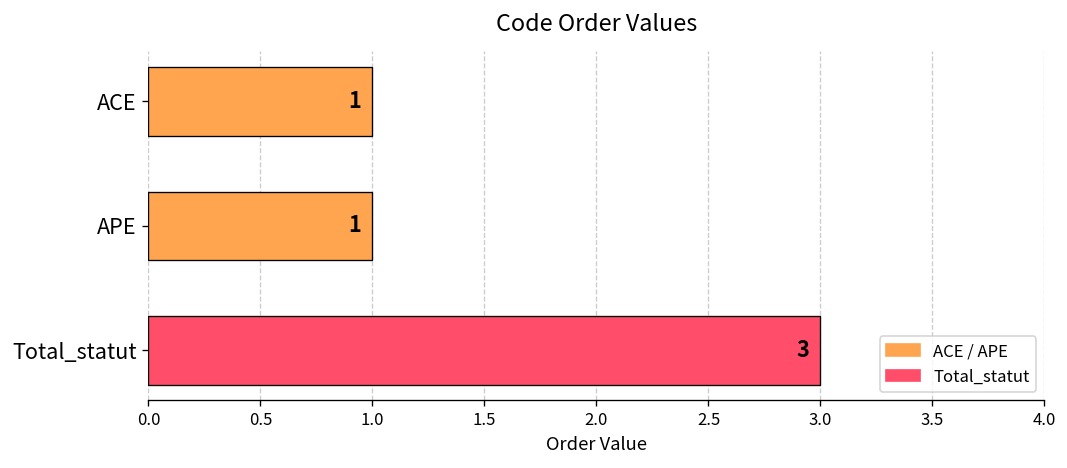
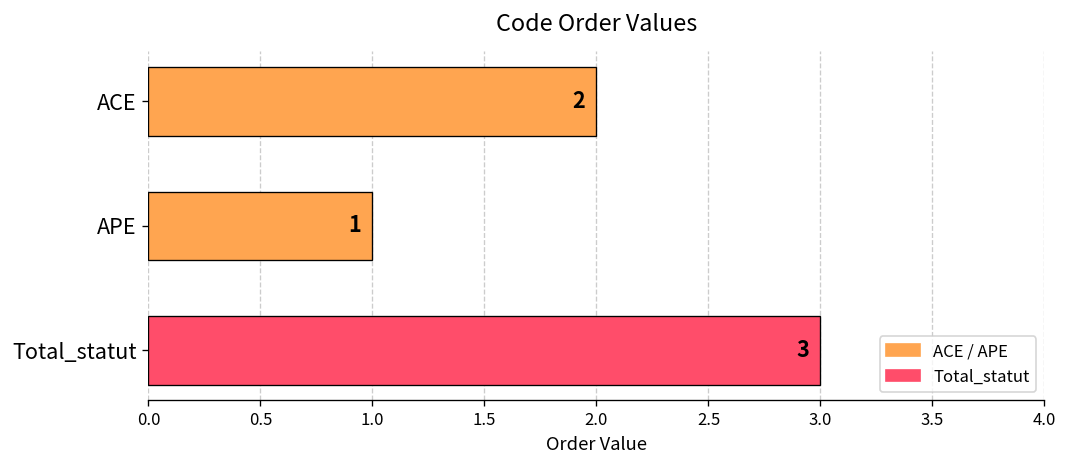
ACE: 1 -> 2
